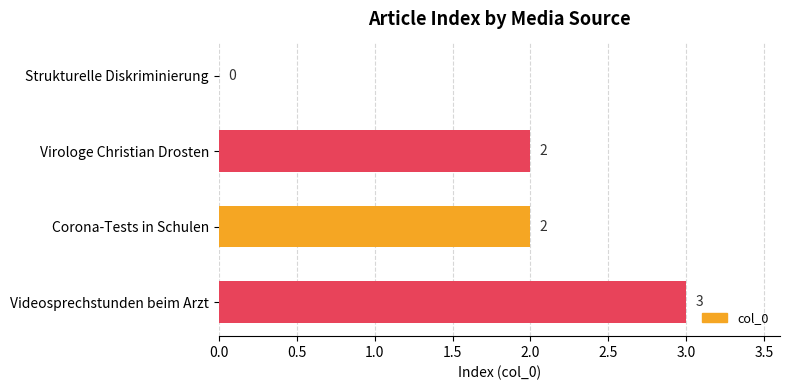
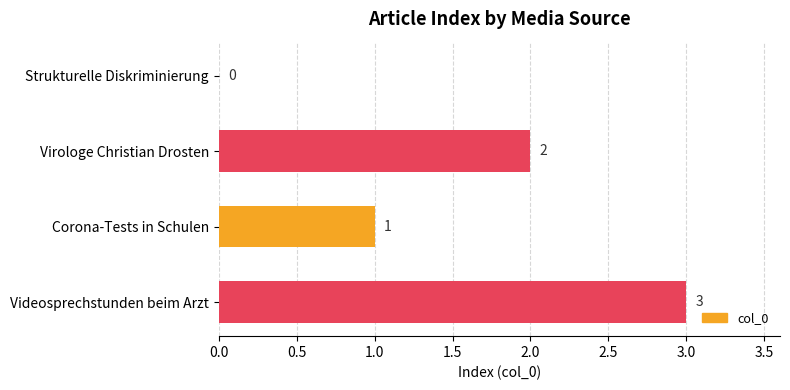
Corona-Tests in Schulen: 2 -> 1
